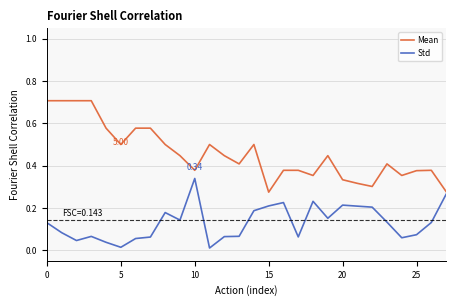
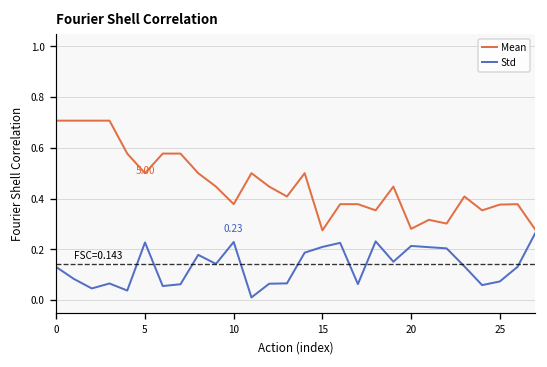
Std, 5: 0.01 -> 0.23
Std, 10: 0.34 -> 0.23
Mean, 20: 0.33 -> 0.28
